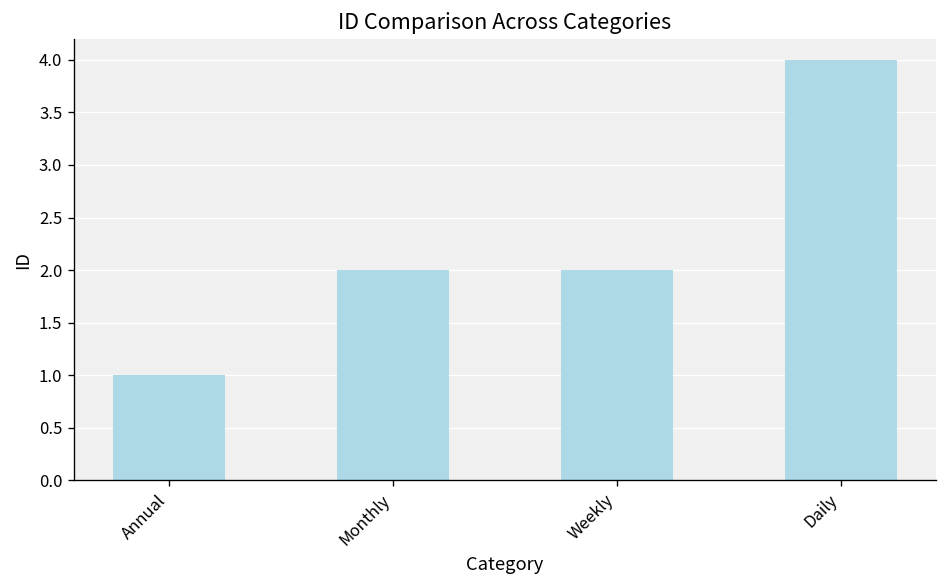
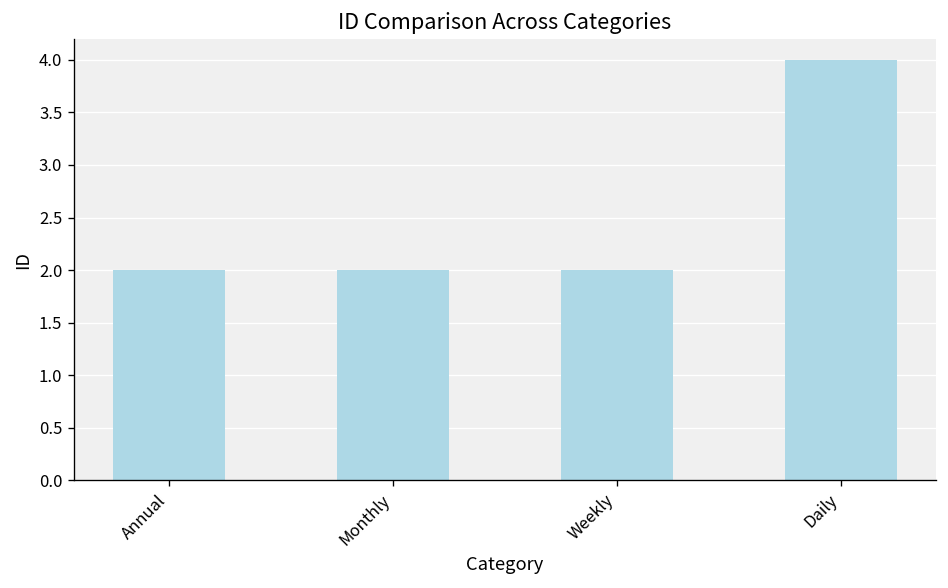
Annual: 1 -> 2
